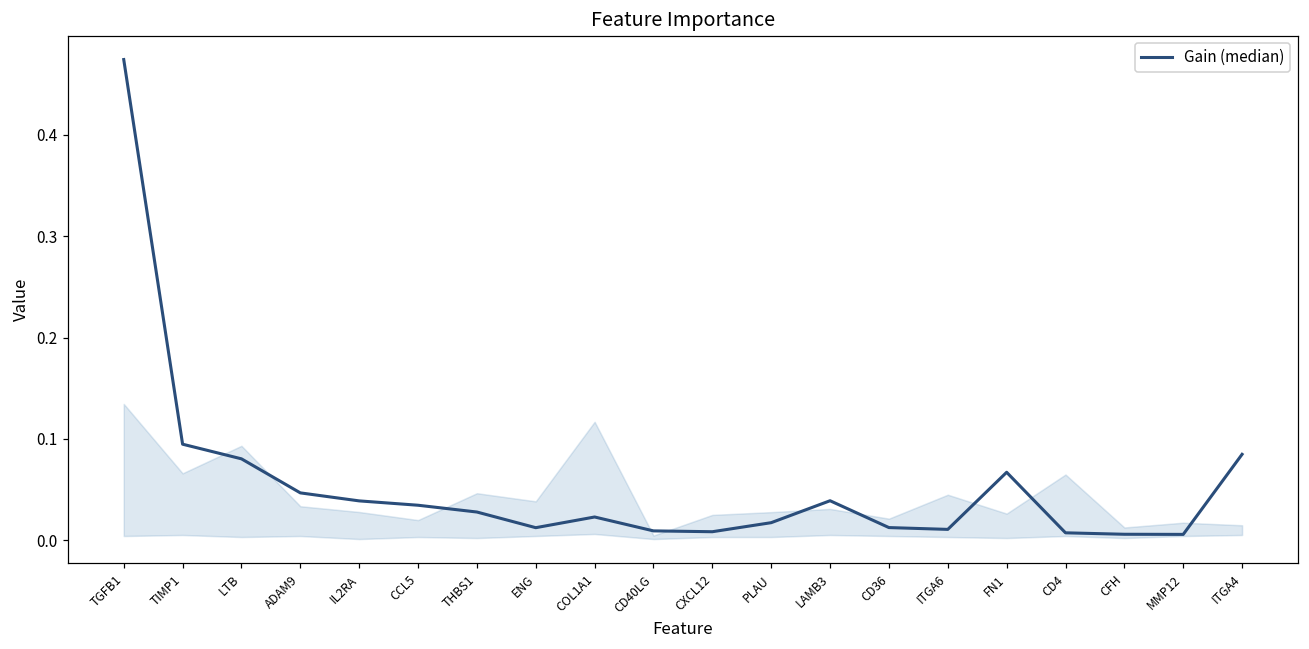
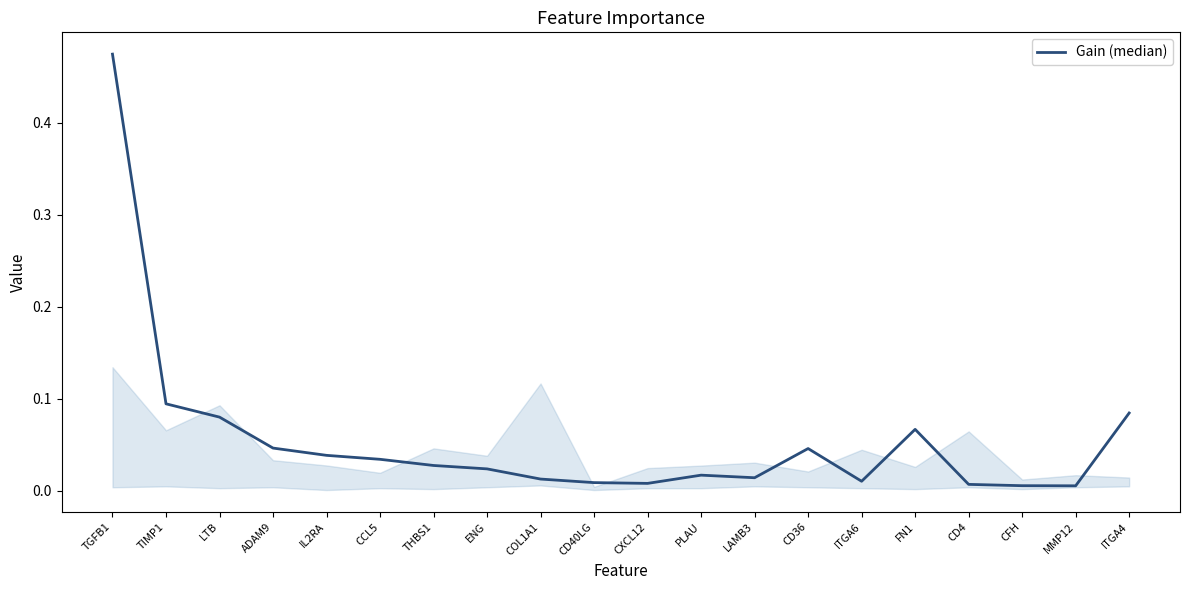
Gain (median), ENG: 0.01 -> 0.02
Gain (median), COL1A1: 0.02 -> 0.01
Gain (median), LAMB3: 0.04 -> 0.01
Gain (median), CD36: 0.01 -> 0.05
